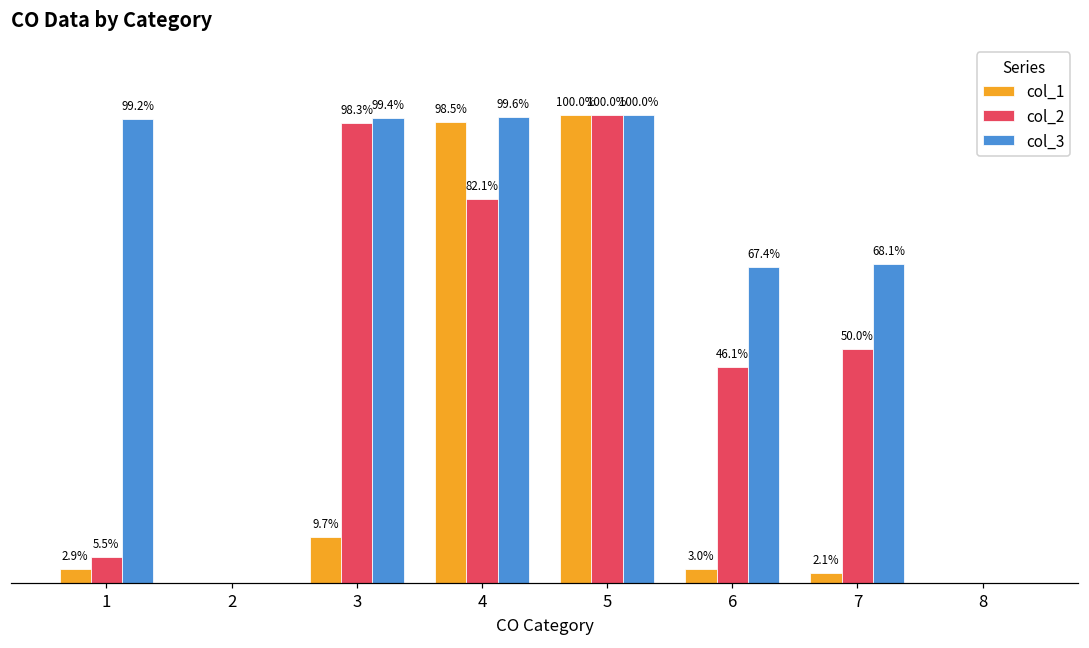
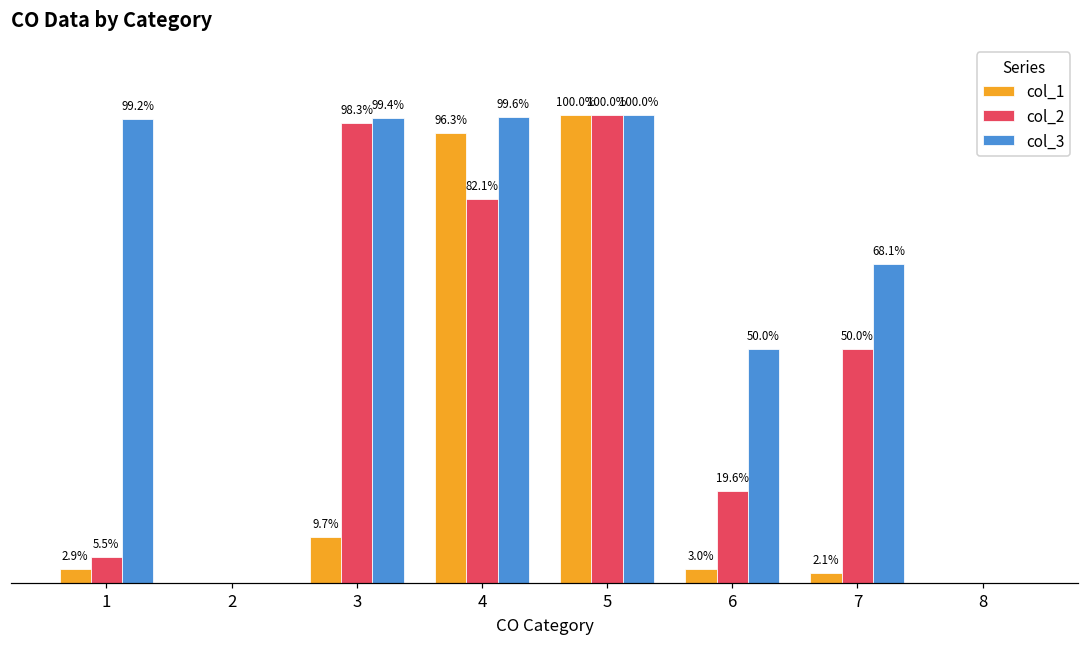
col_1, 4: 98.5% -> 96.3%
col_2, 6: 46.1% -> 19.6%
col_3, 6: 67.4% -> 50.0%
